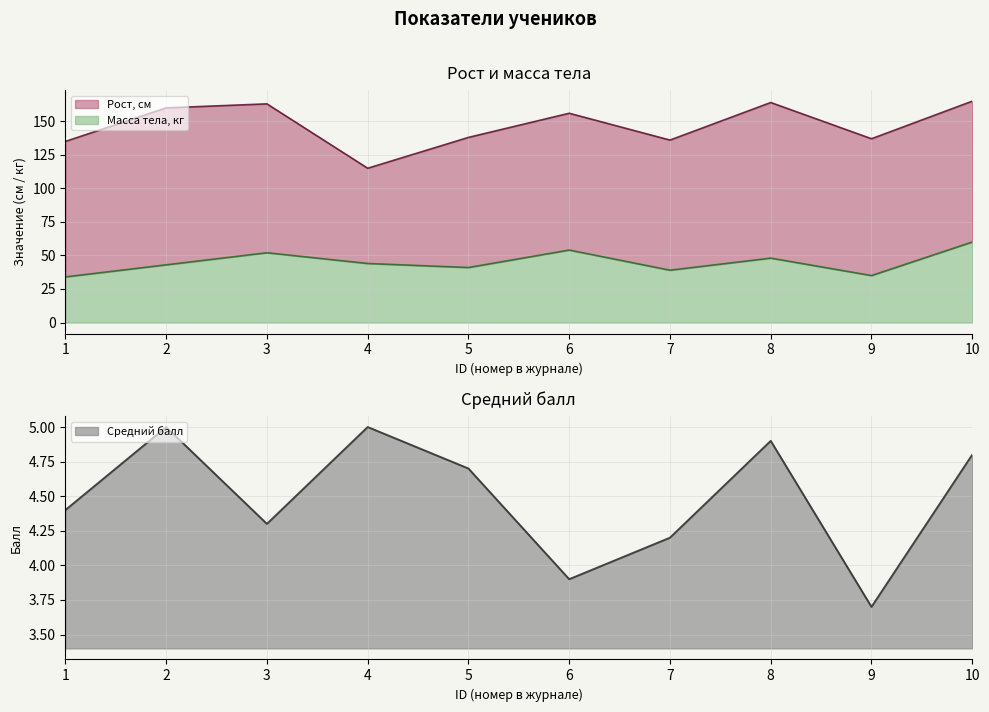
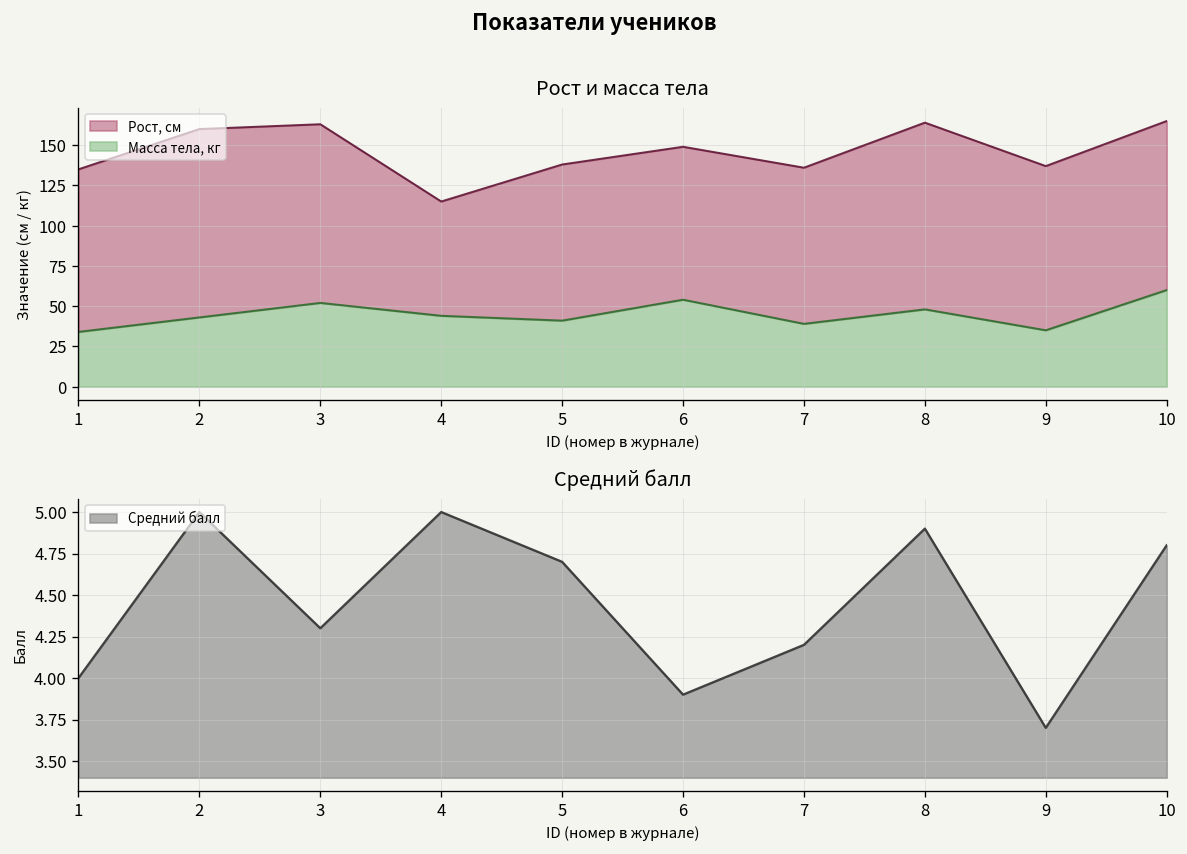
Рост и масса тела, Рост, см, 6: 156 -> 149
Средний балл, 1: 4.4 -> 4.0
